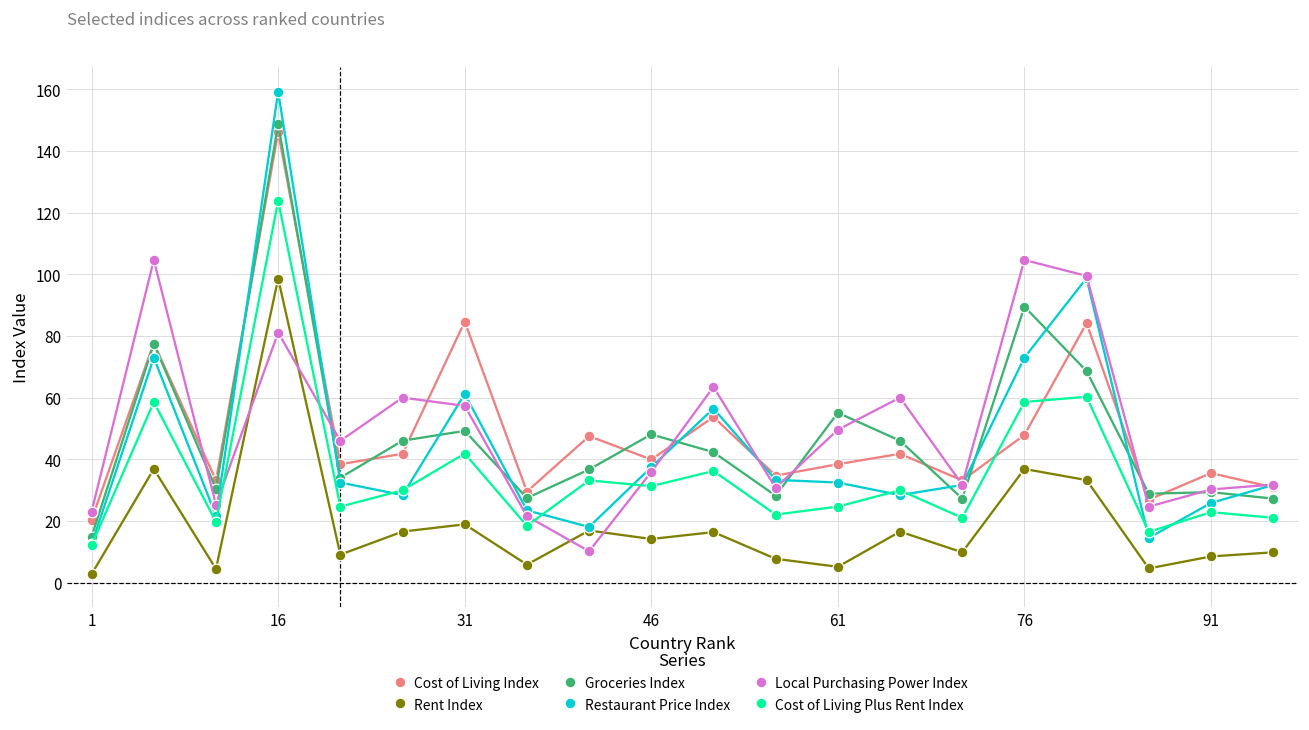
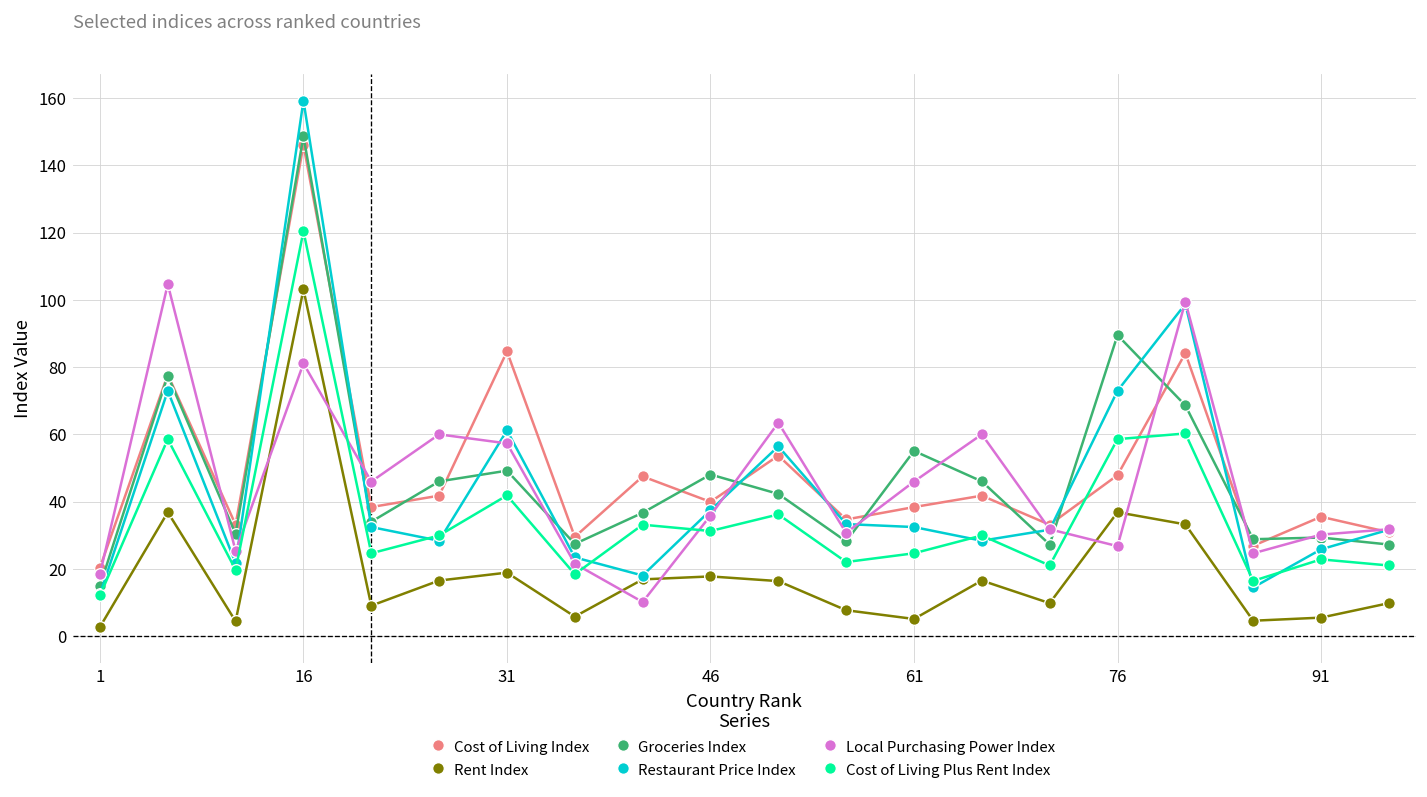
Local Purchasing Power Index, 1: 23 -> 18
Rent Index, 16: 99 -> 103
Cost of Living Plus Rent Index, 16: 124 -> 120
Rent Index, 46: 14 -> 18
Local Purchasing Power Index, 61: 50 -> 46
Local Purchasing Power Index, 76: 105 -> 27
Rent Index, 91: 8 -> 6
